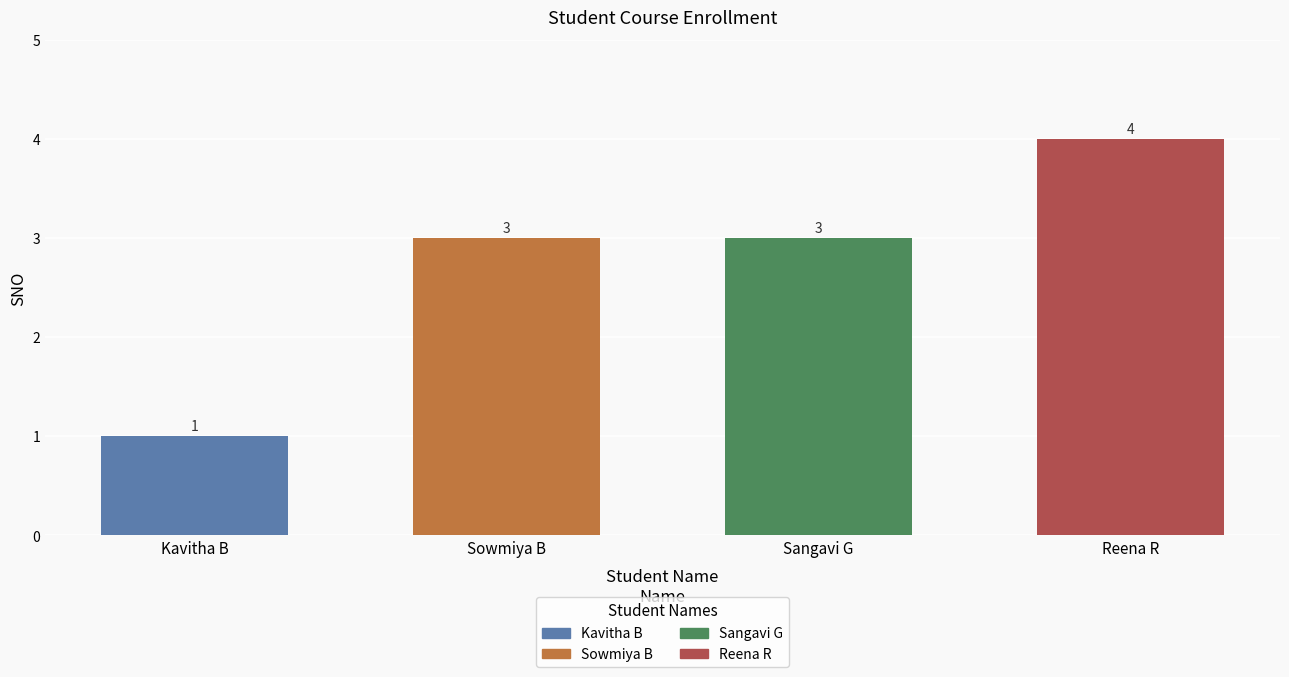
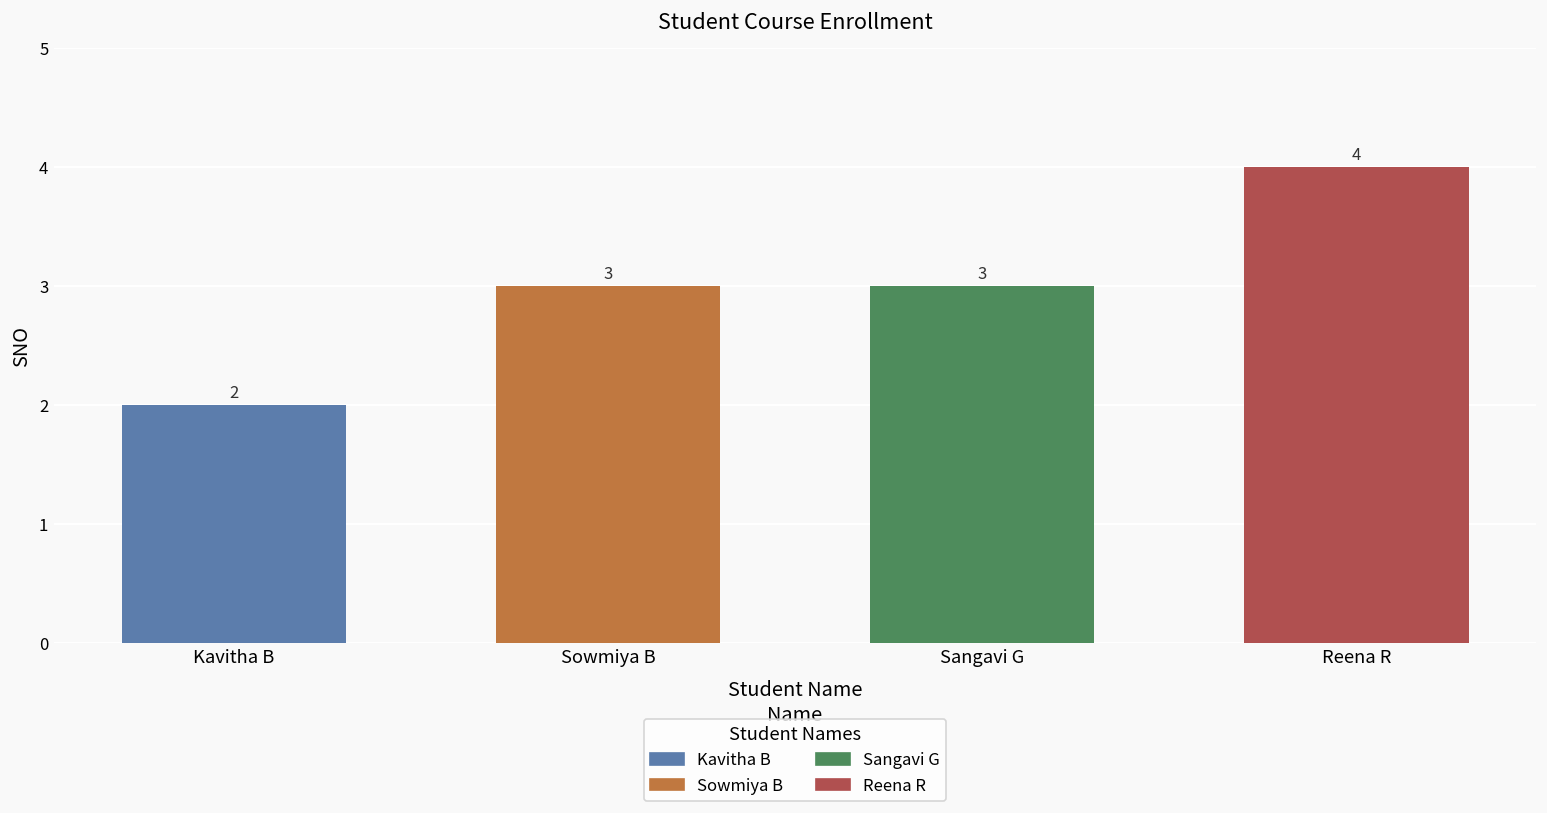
Kavitha B: 1 -> 2
